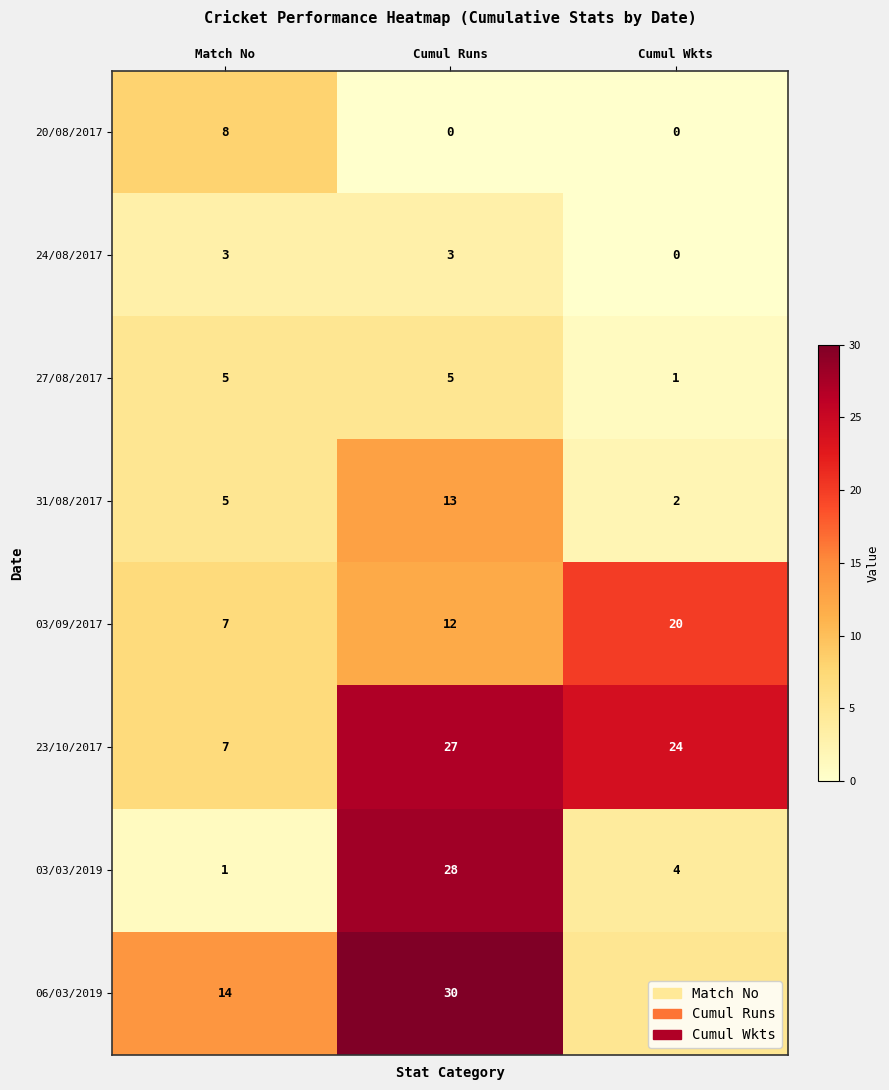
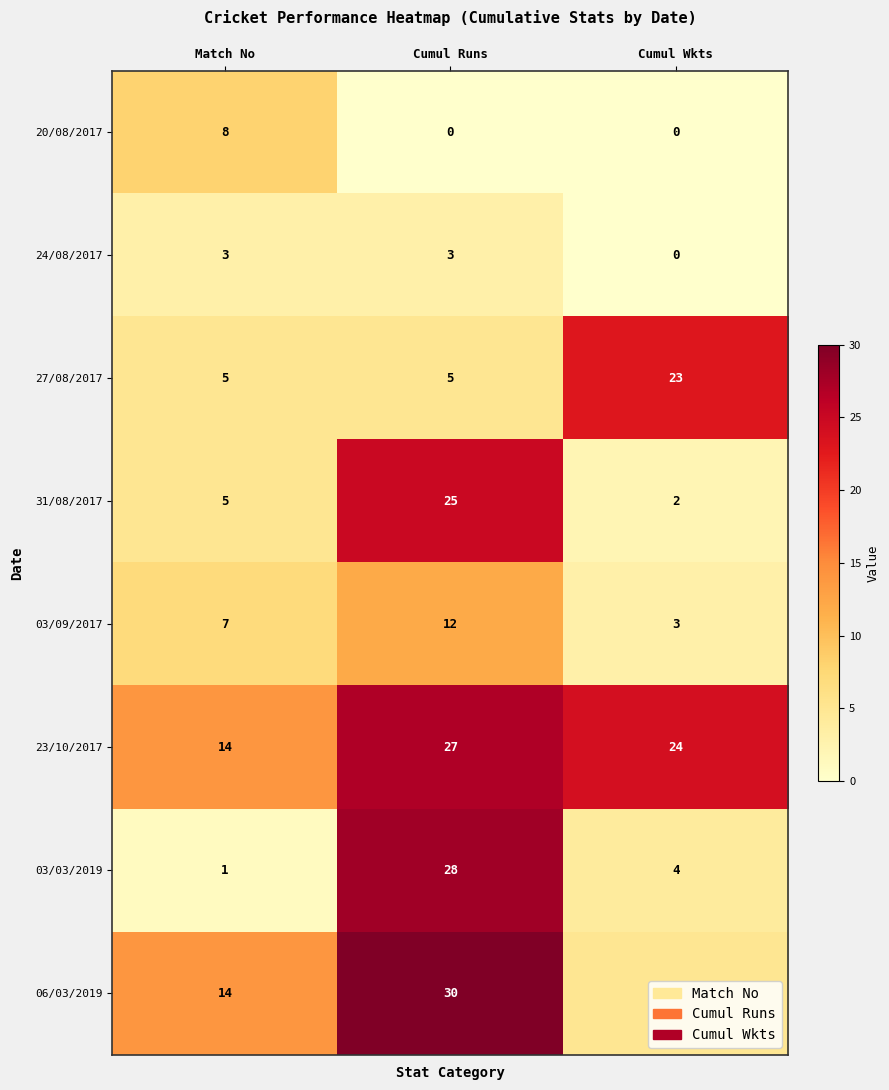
27/08/2017, Cumul Wkts: 1 -> 23
31/08/2017, Cumul Runs: 13 -> 25
03/09/2017, Cumul Wkts: 20 -> 3
23/10/2017, Match No: 7 -> 14
